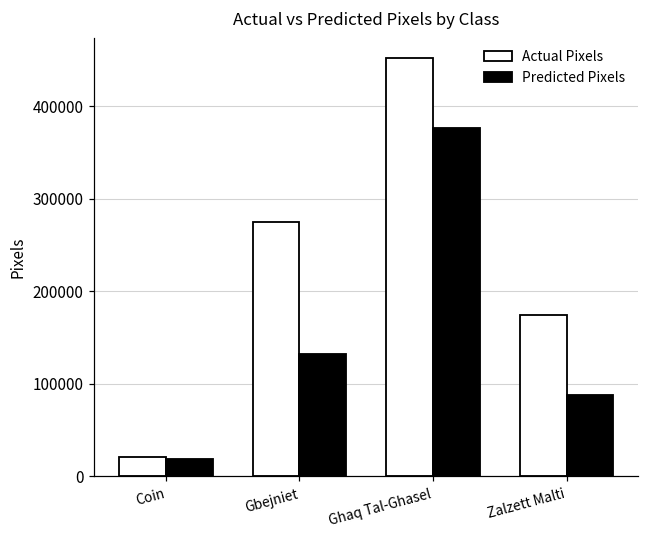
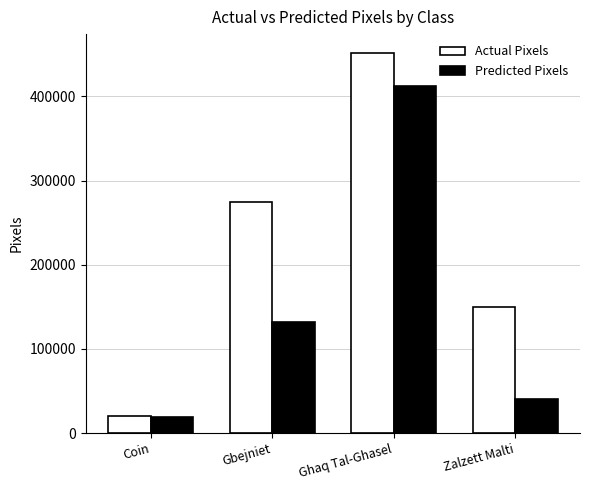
Predicted Pixels, Ghaq Tal-Ghasel: 380000 -> 410000
Actual Pixels, Zalzett Malti: 170000 -> 150000
Predicted Pixels, Zalzett Malti: 90000 -> 40000
